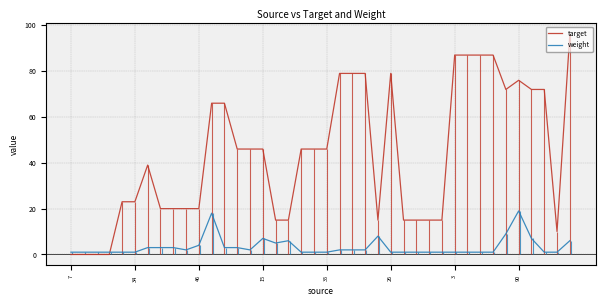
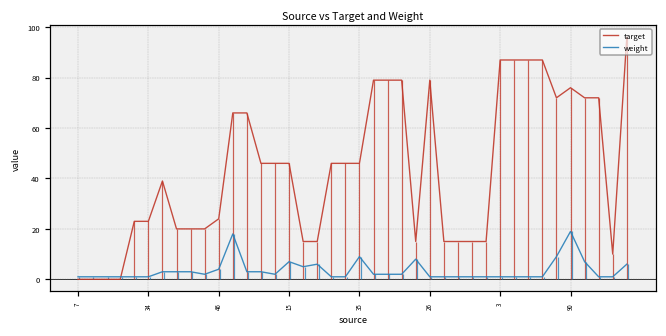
target, 46: 20 -> 24
weight, 35: 1 -> 9
